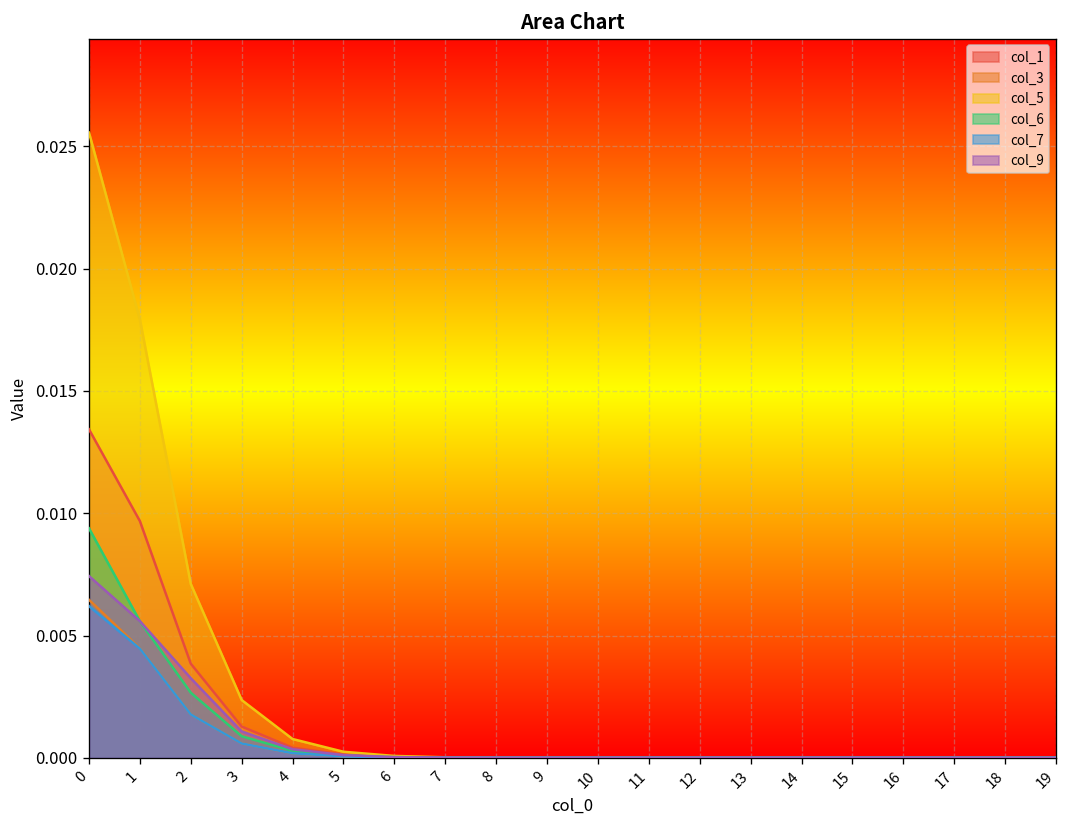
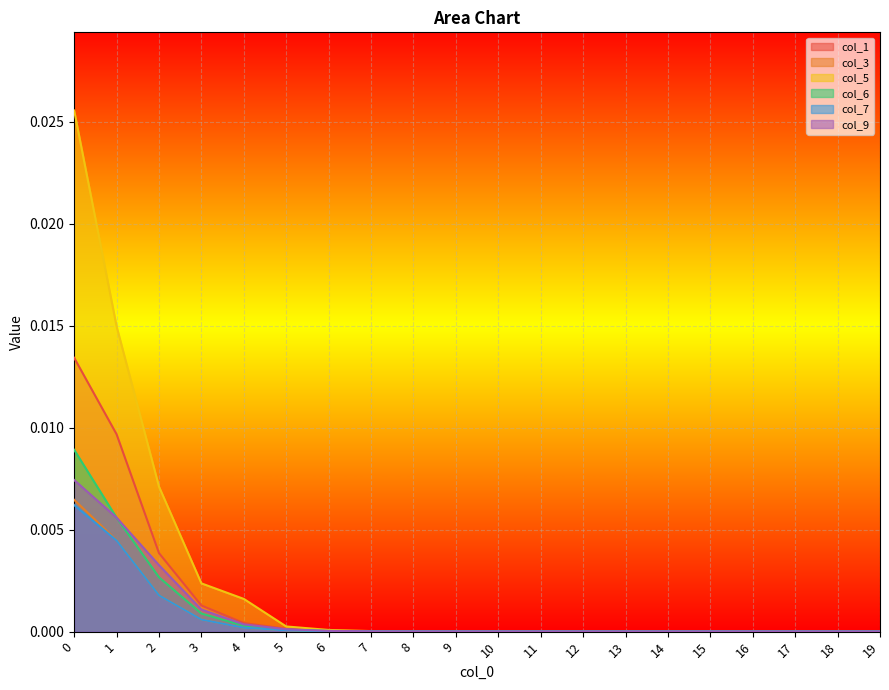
col_6, 0: 0.0094 -> 0.0089
col_5, 1: 0.0179 -> 0.0150
col_5, 4: 0.0008 -> 0.0016
